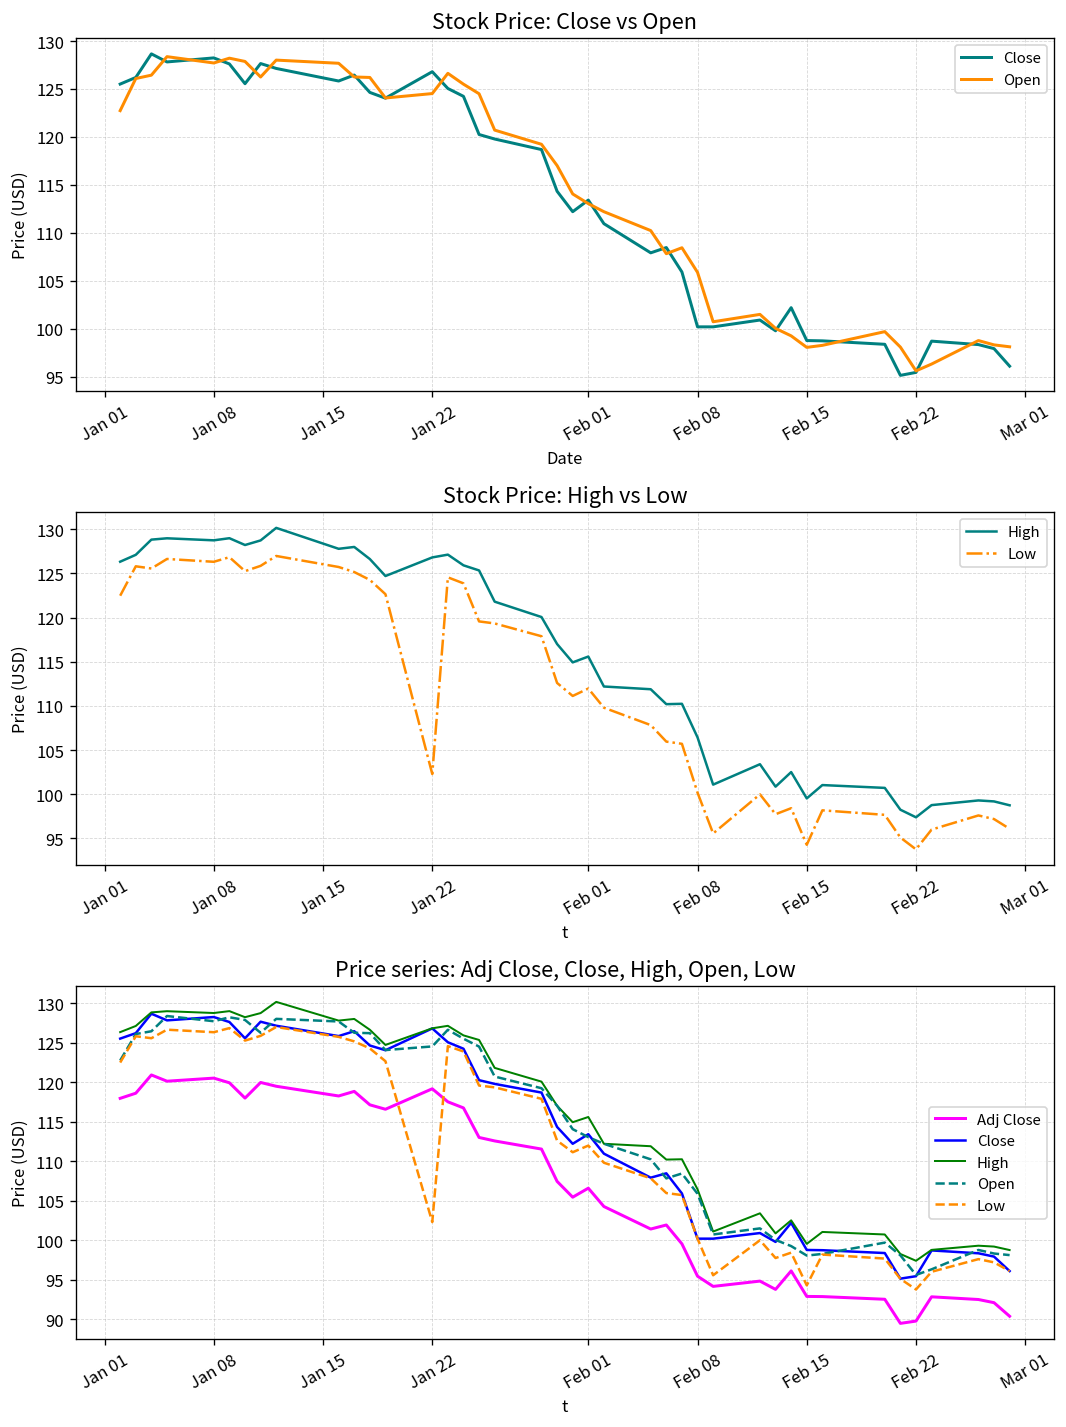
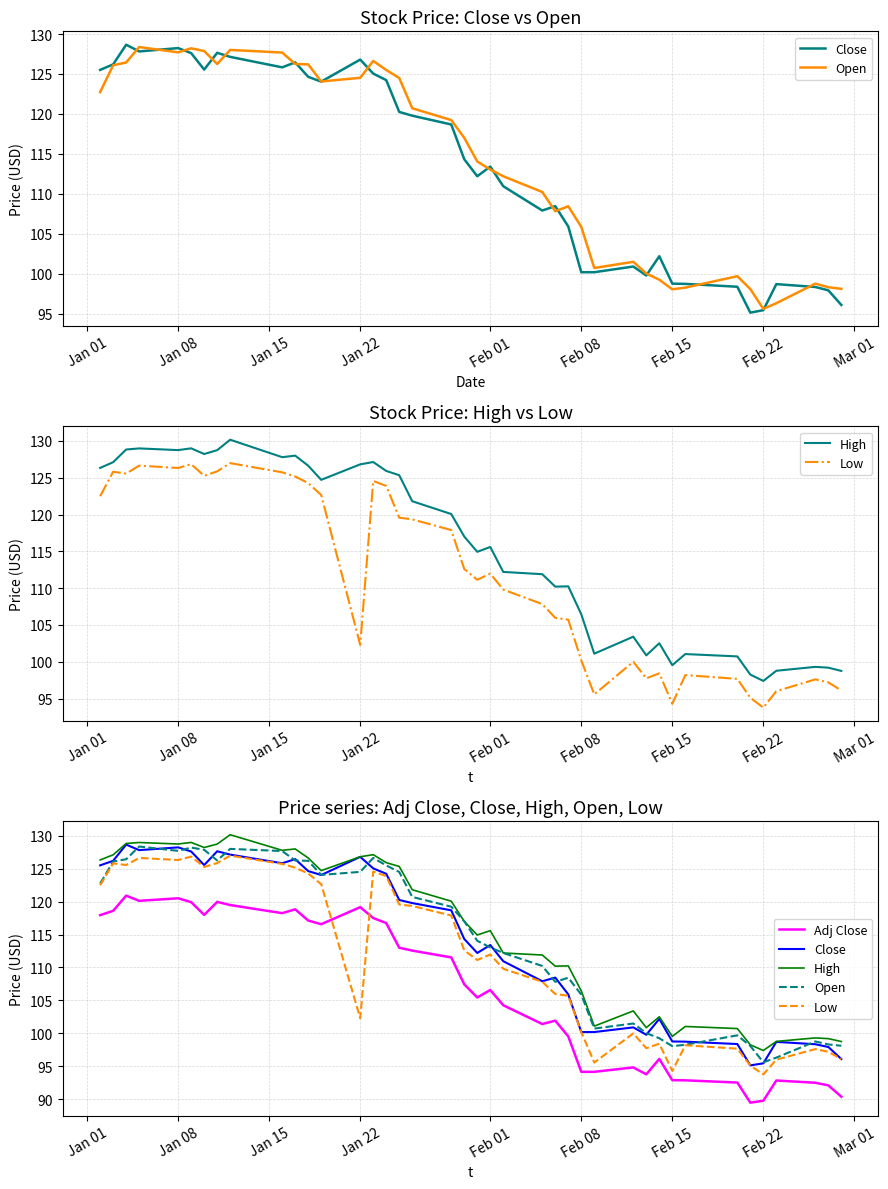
Price series: Adj Close, Close, High, Open, Low, Adj Close, Feb 08: 95 -> 94
